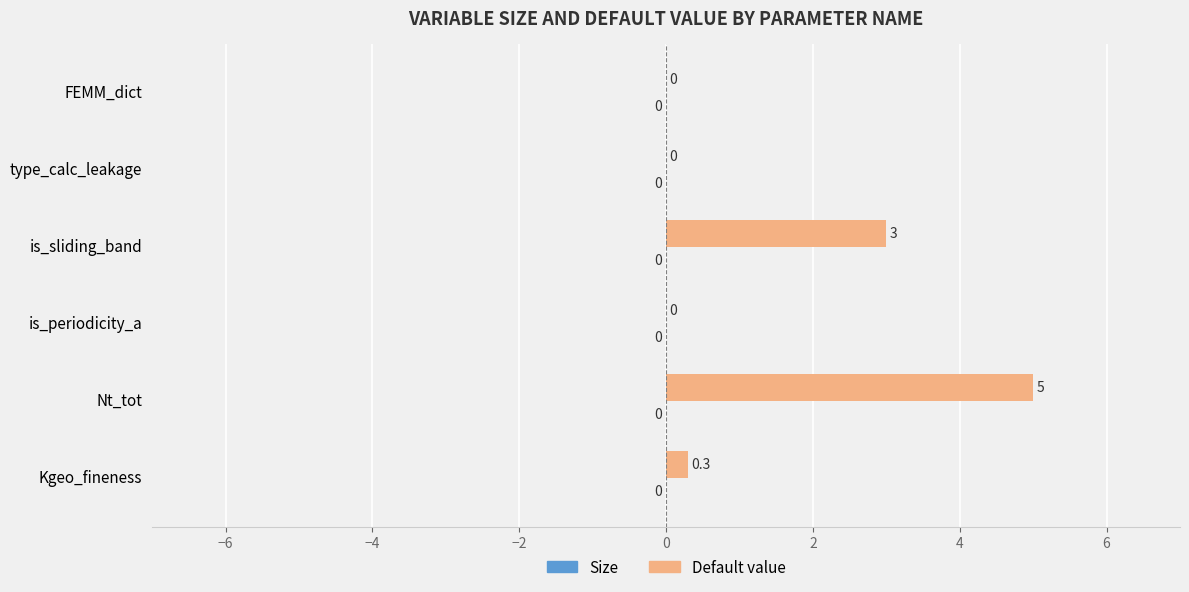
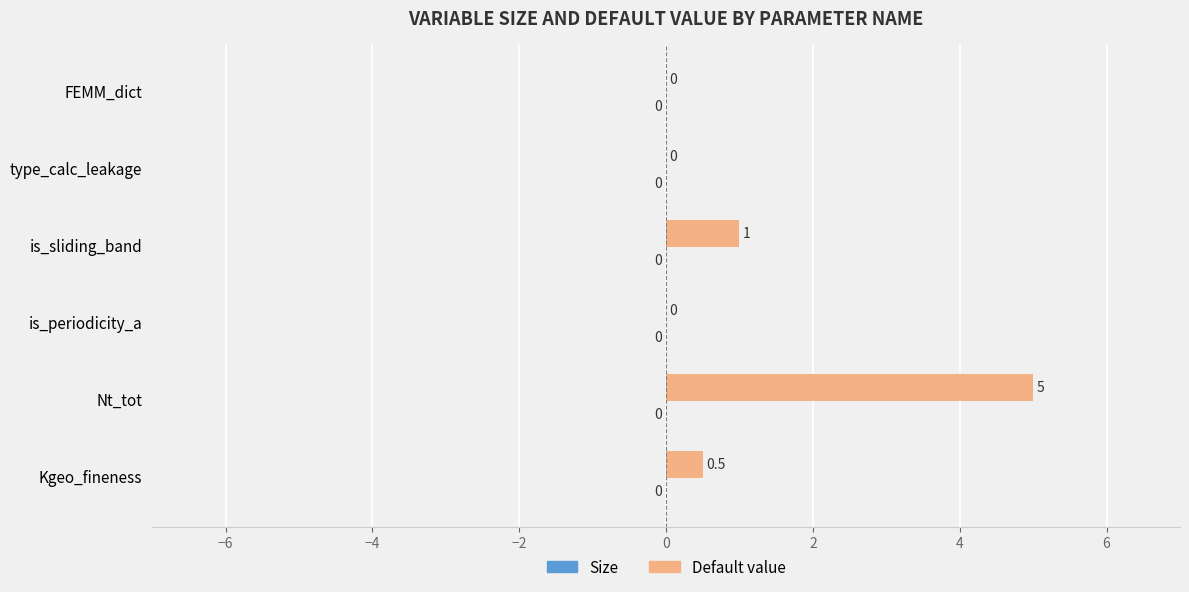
Default value, is_sliding_band: 3 -> 1
Default value, Kgeo_fineness: 0.3 -> 0.5
